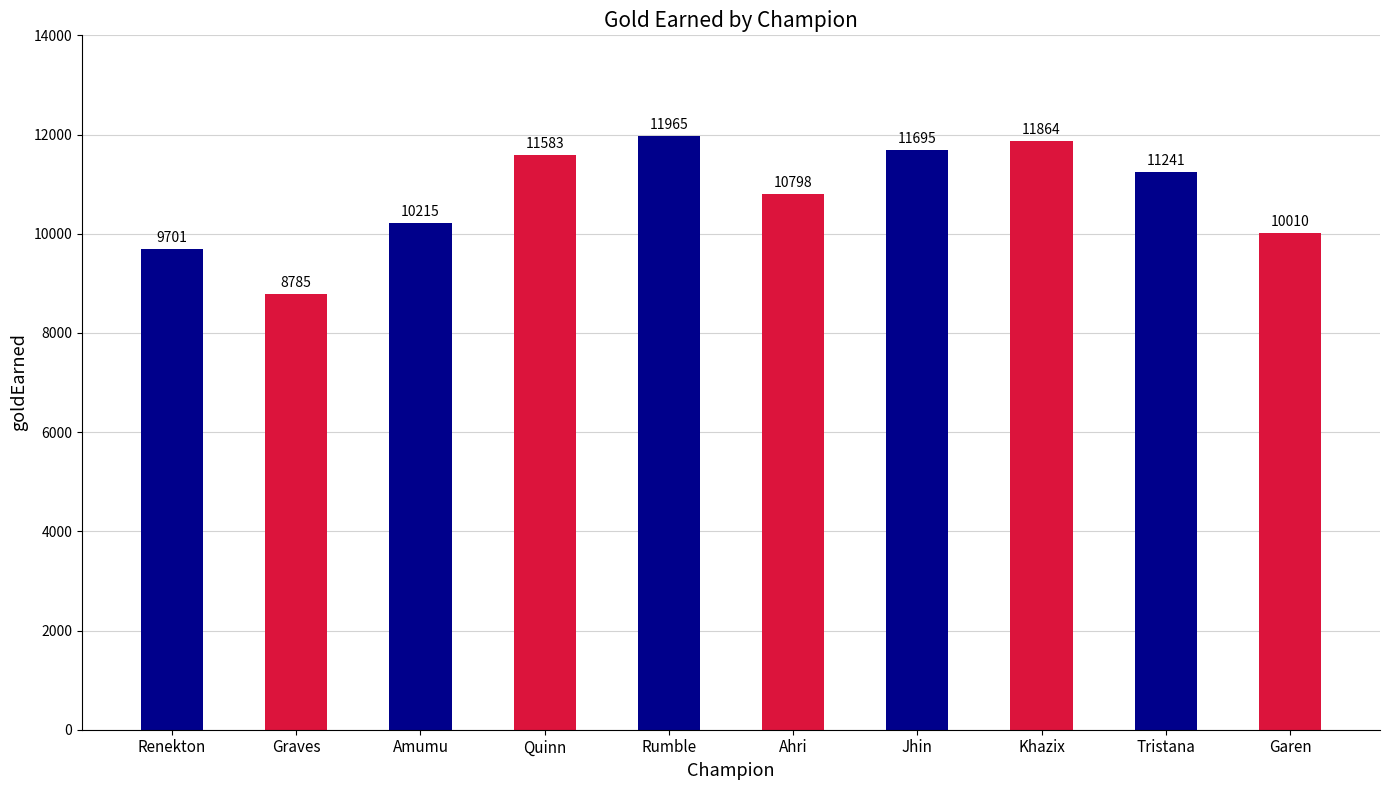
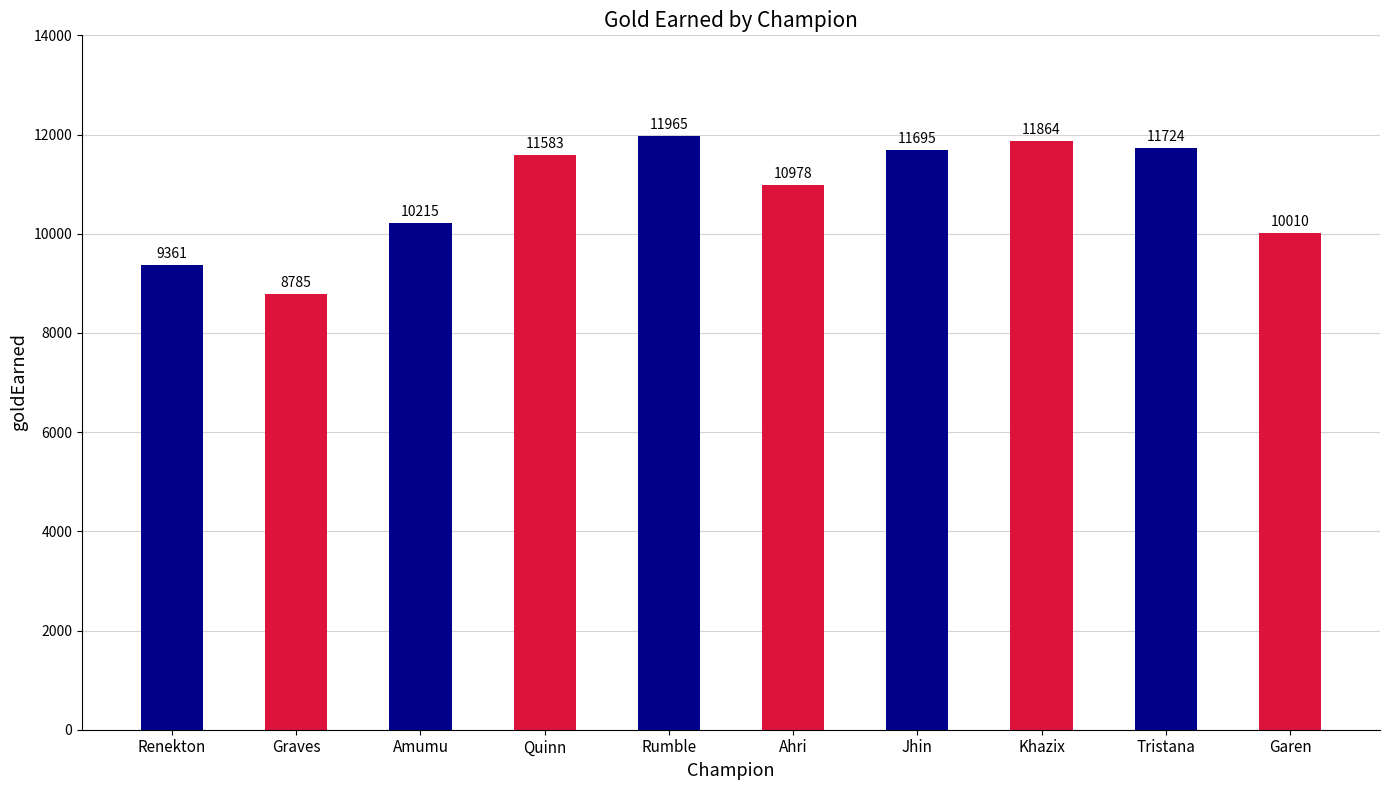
Renekton: 9701 -> 9361
Ahri: 10798 -> 10978
Tristana: 11241 -> 11724
